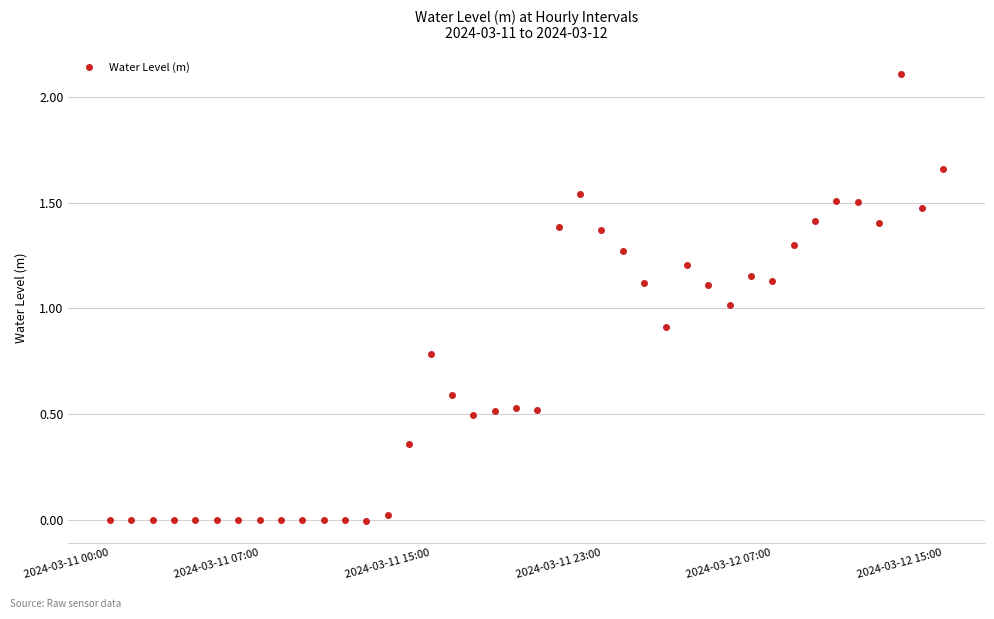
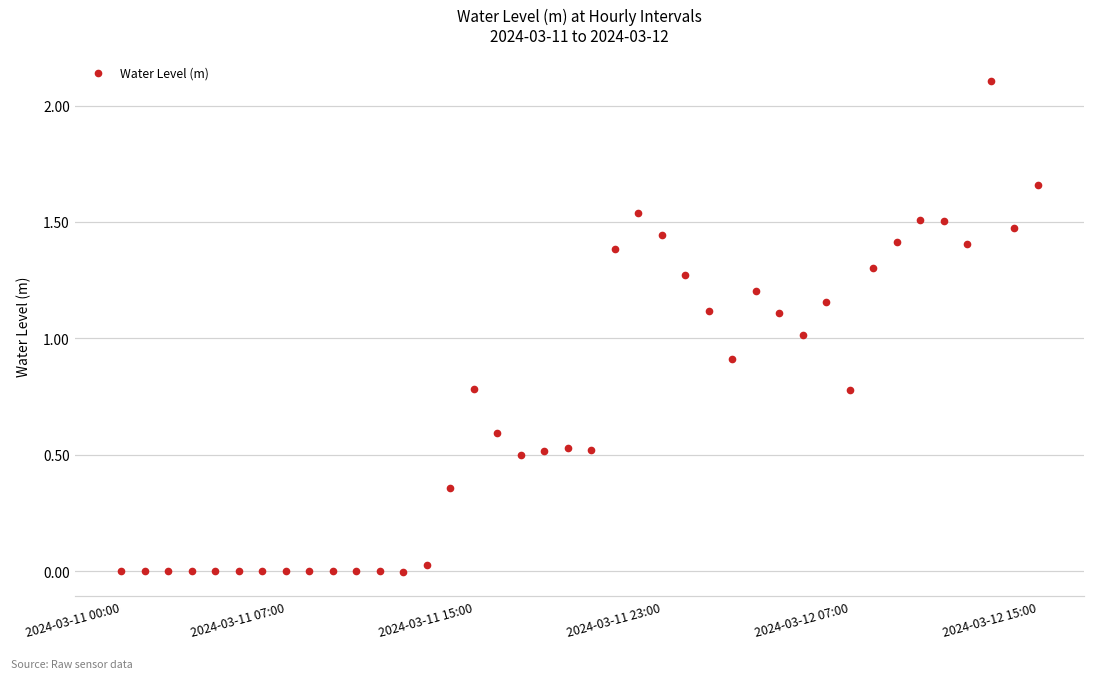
2024-03-11 23:00: 1.37 -> 1.44
2024-03-12 07:00: 1.13 -> 0.78
